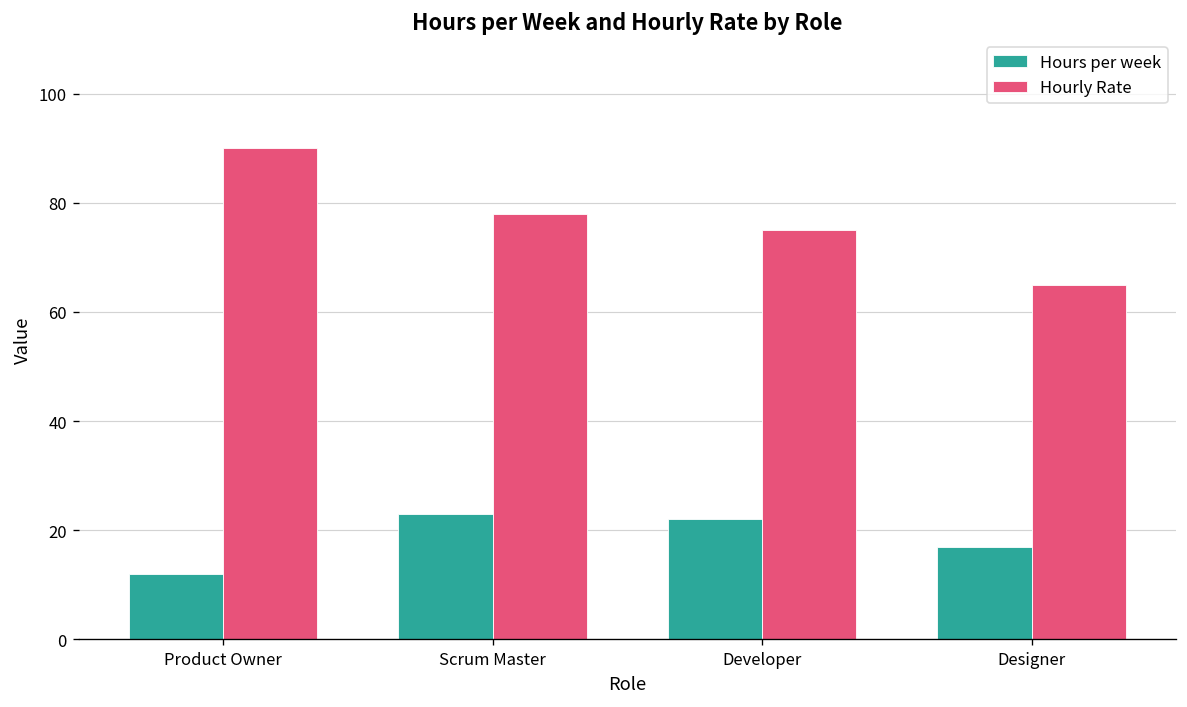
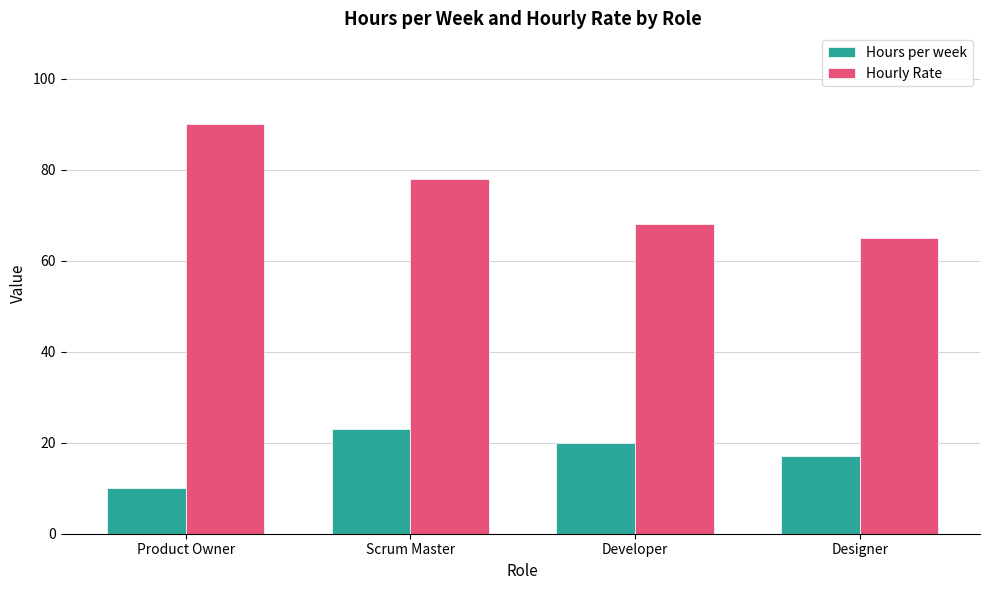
Hours per week, Product Owner: 12 -> 10
Hours per week, Developer: 22 -> 20
Hourly Rate, Developer: 75 -> 68
